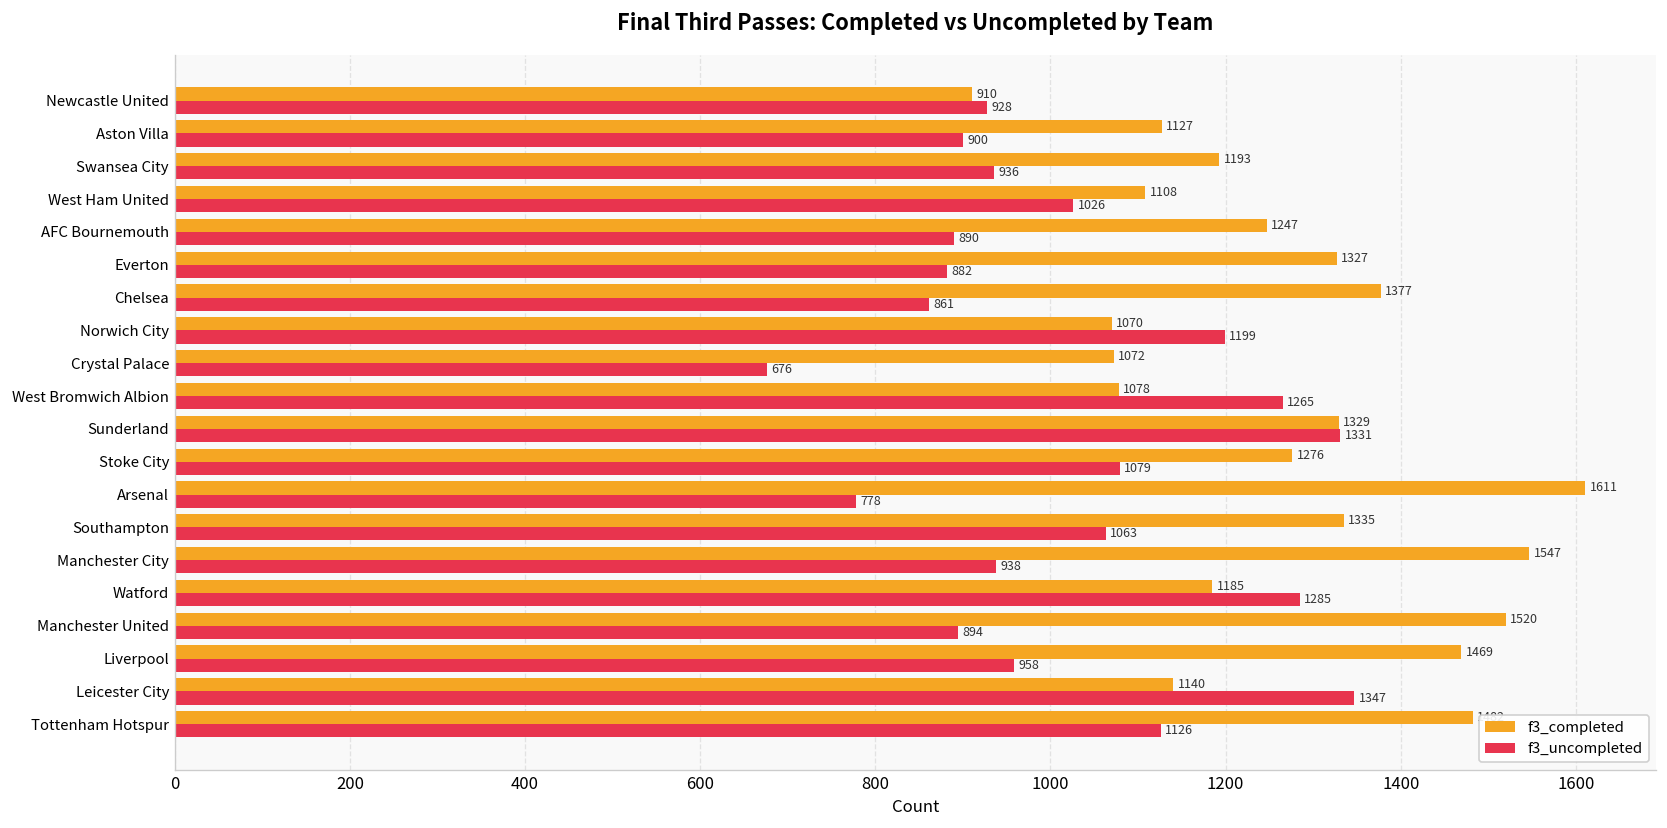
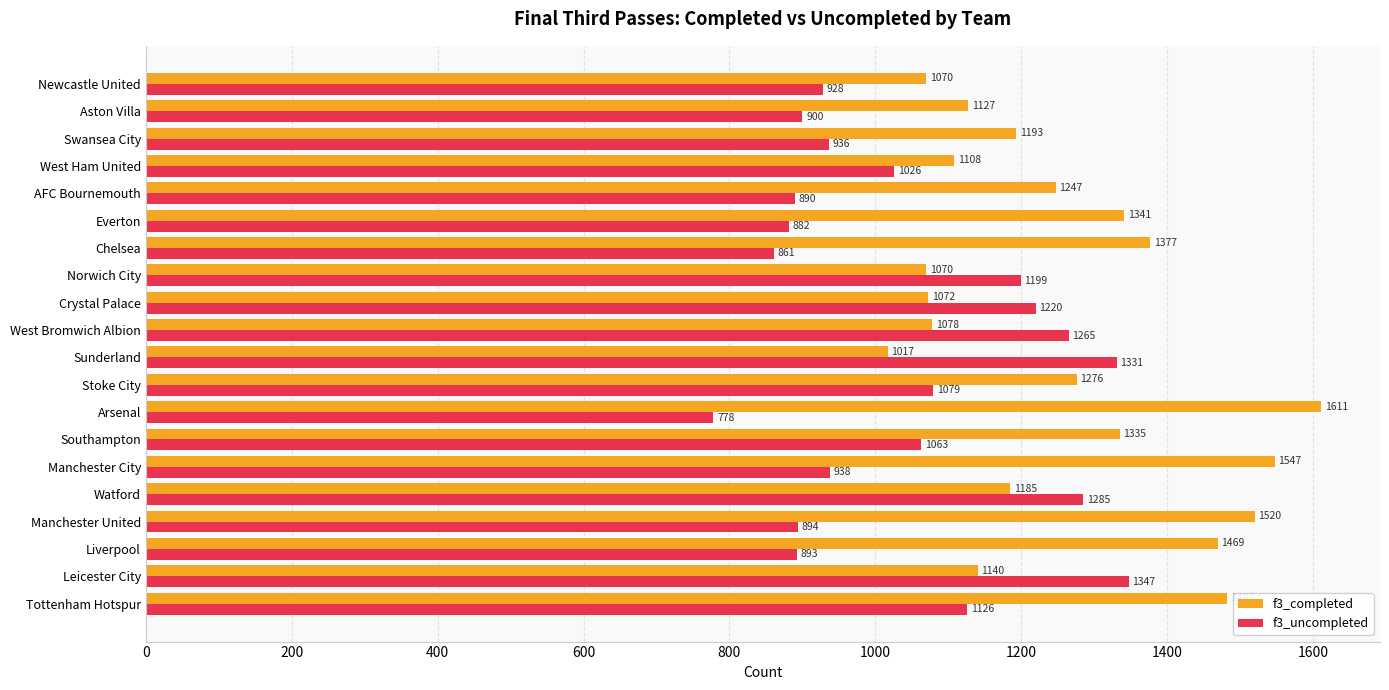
f3_completed, Newcastle United: 910 -> 1070
f3_completed, Everton: 1327 -> 1341
f3_uncompleted, Crystal Palace: 676 -> 1220
f3_completed, Sunderland: 1329 -> 1017
f3_uncompleted, Liverpool: 958 -> 893
